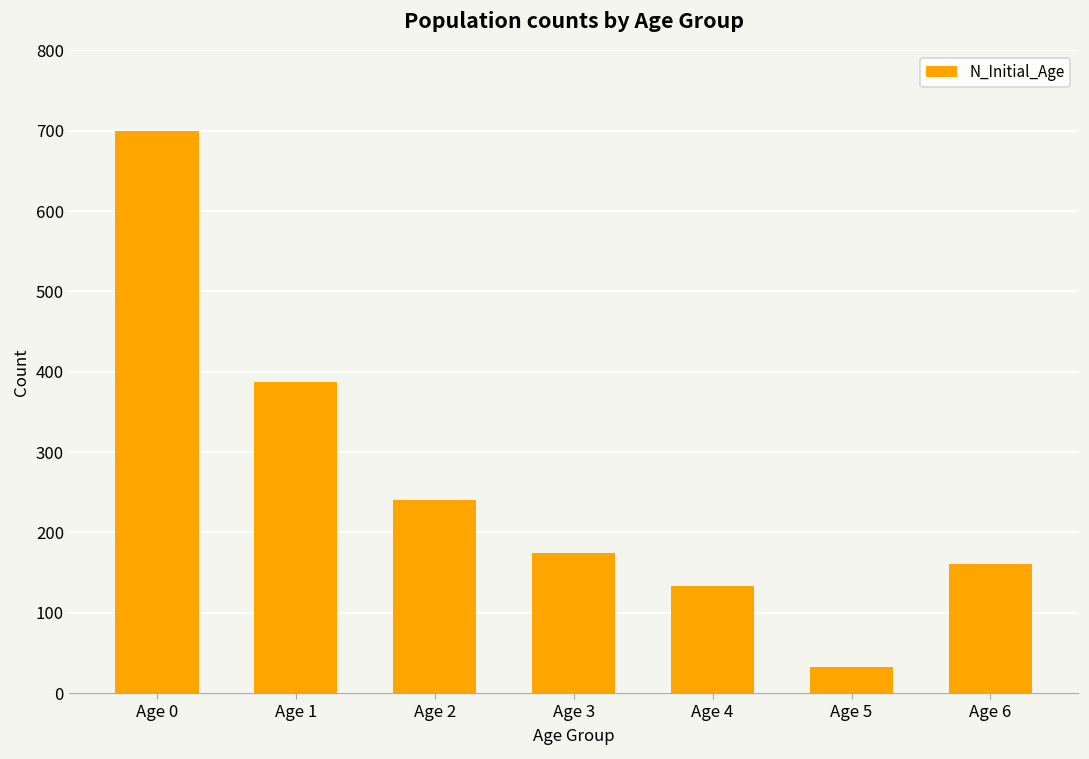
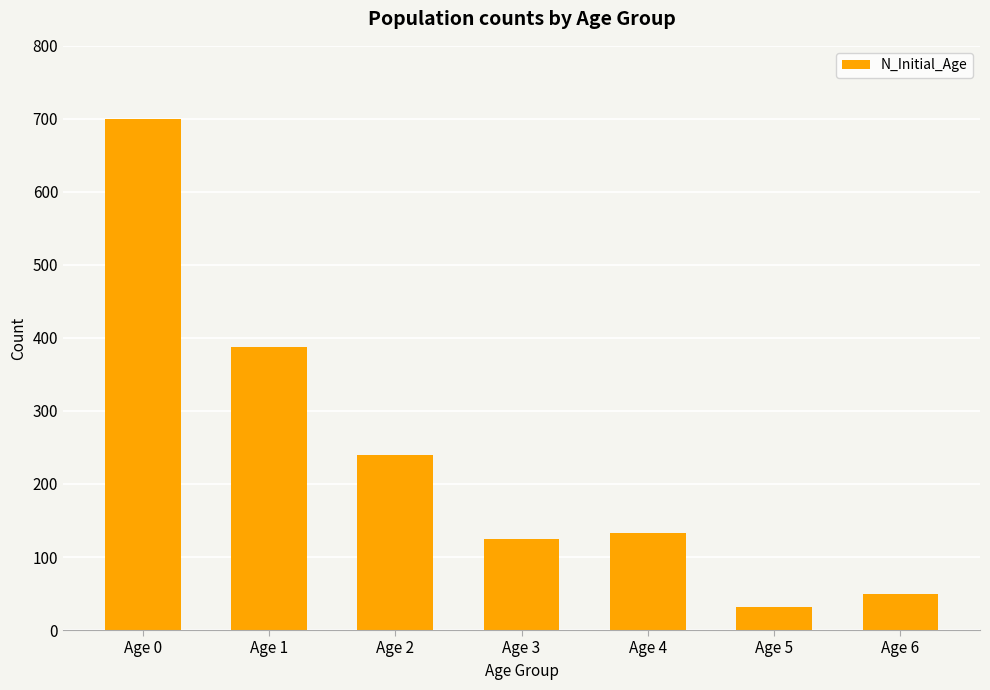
Age 3: 170 -> 130
Age 6: 160 -> 50
